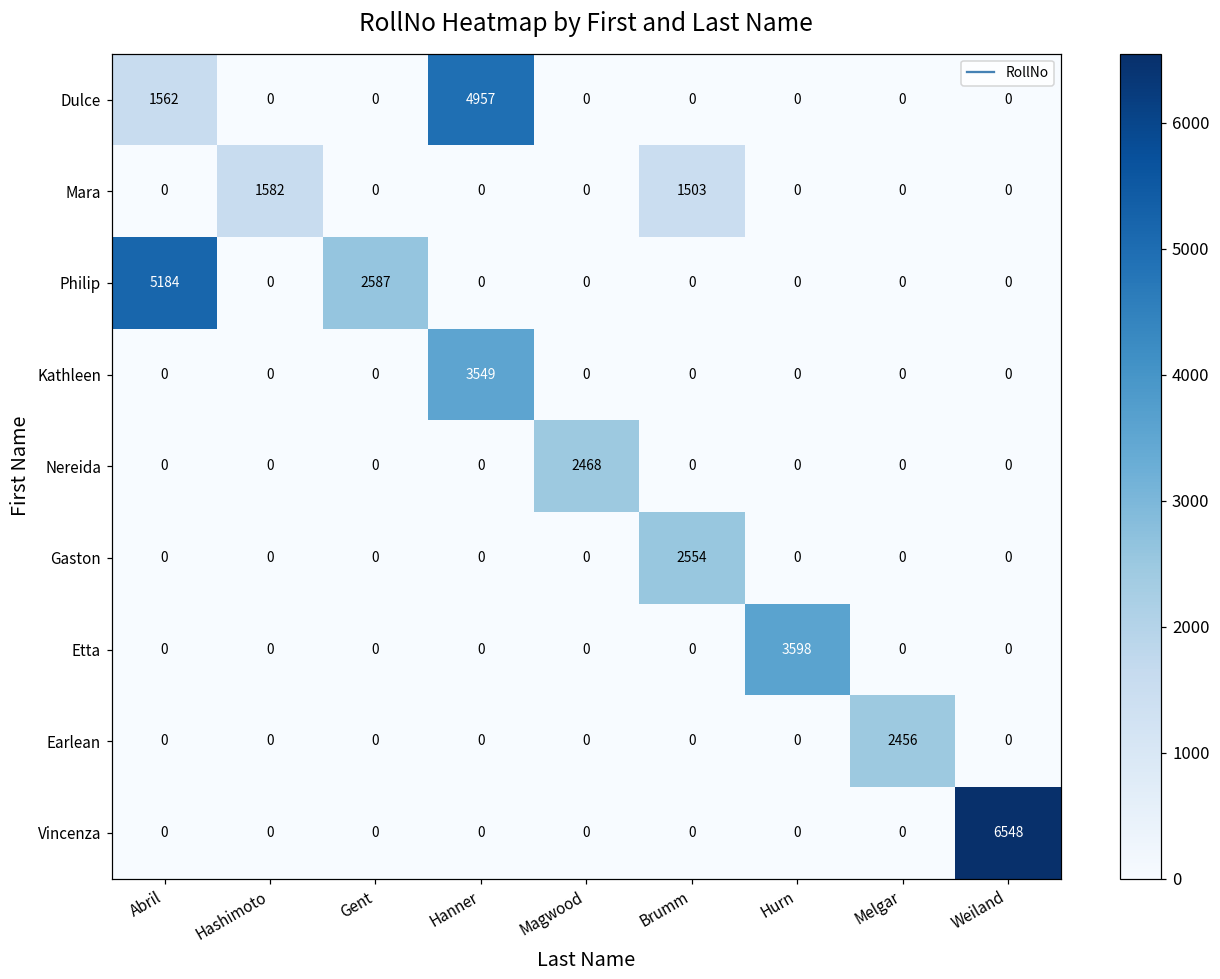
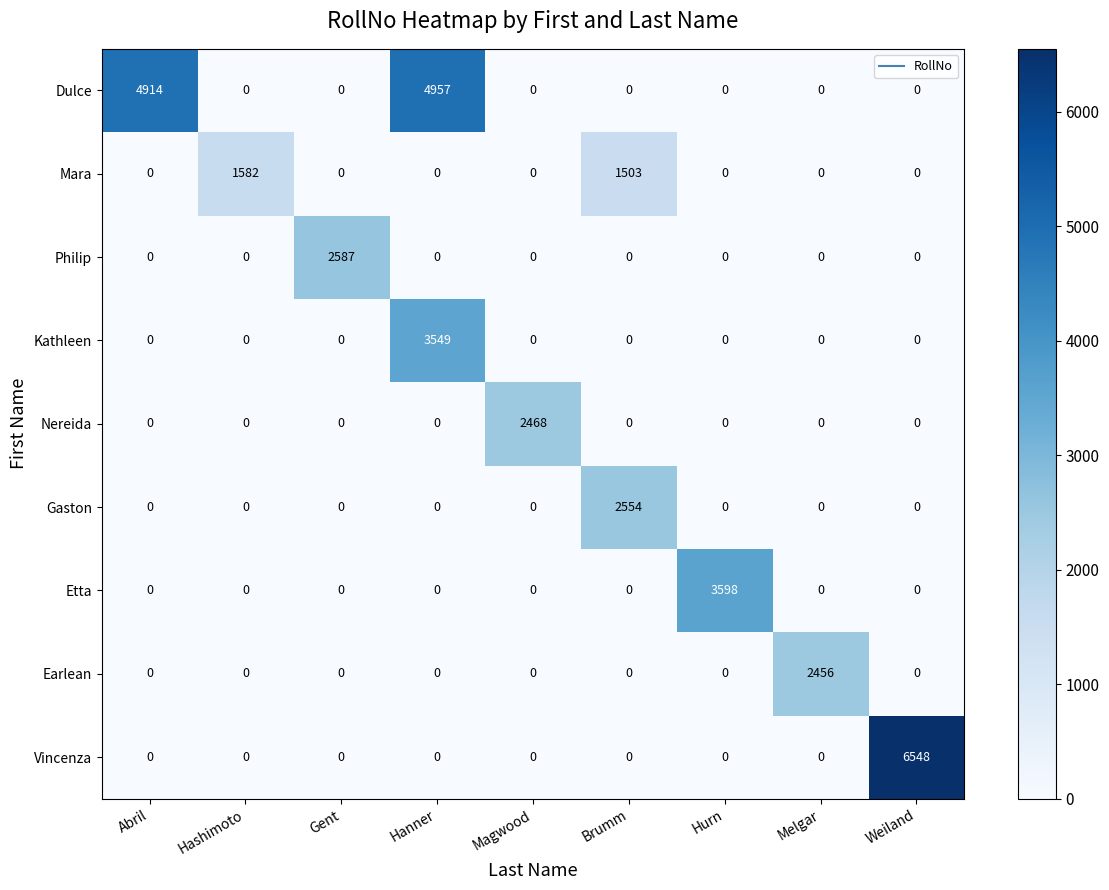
Dulce, Abril: 1562 -> 4914
Philip, Abril: 5184 -> 0
